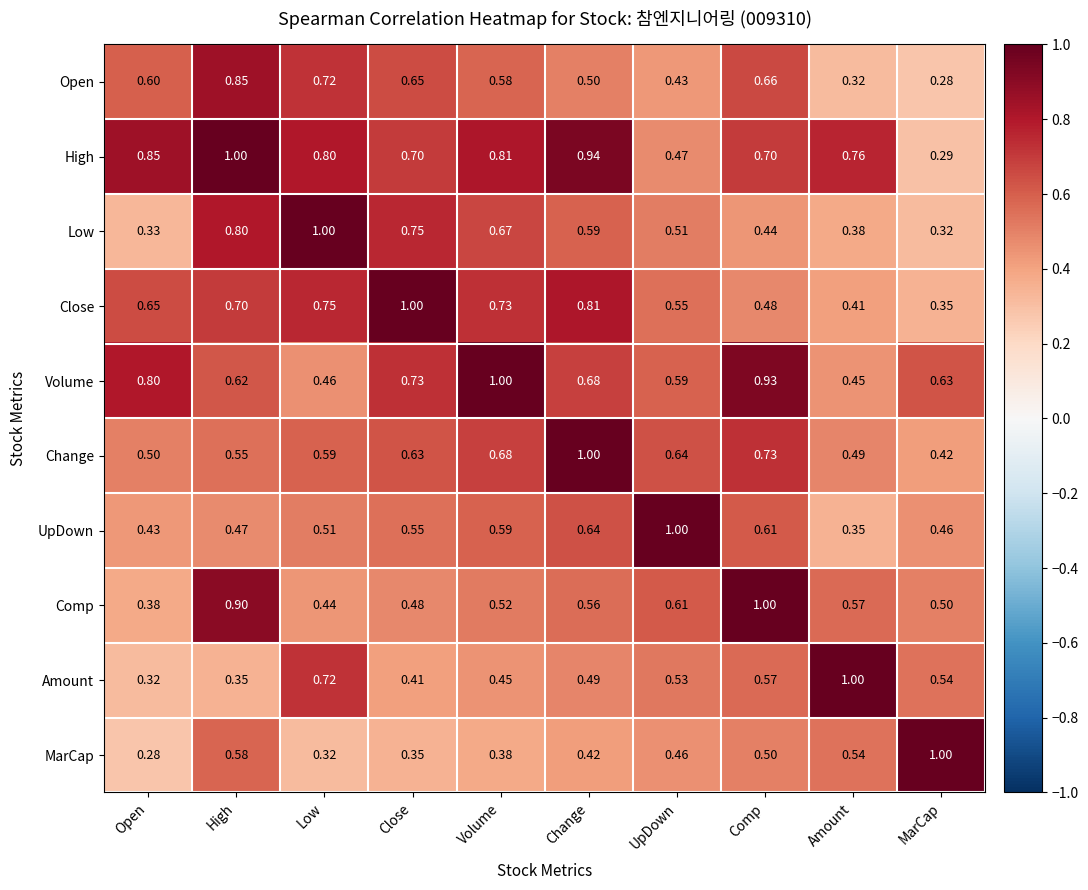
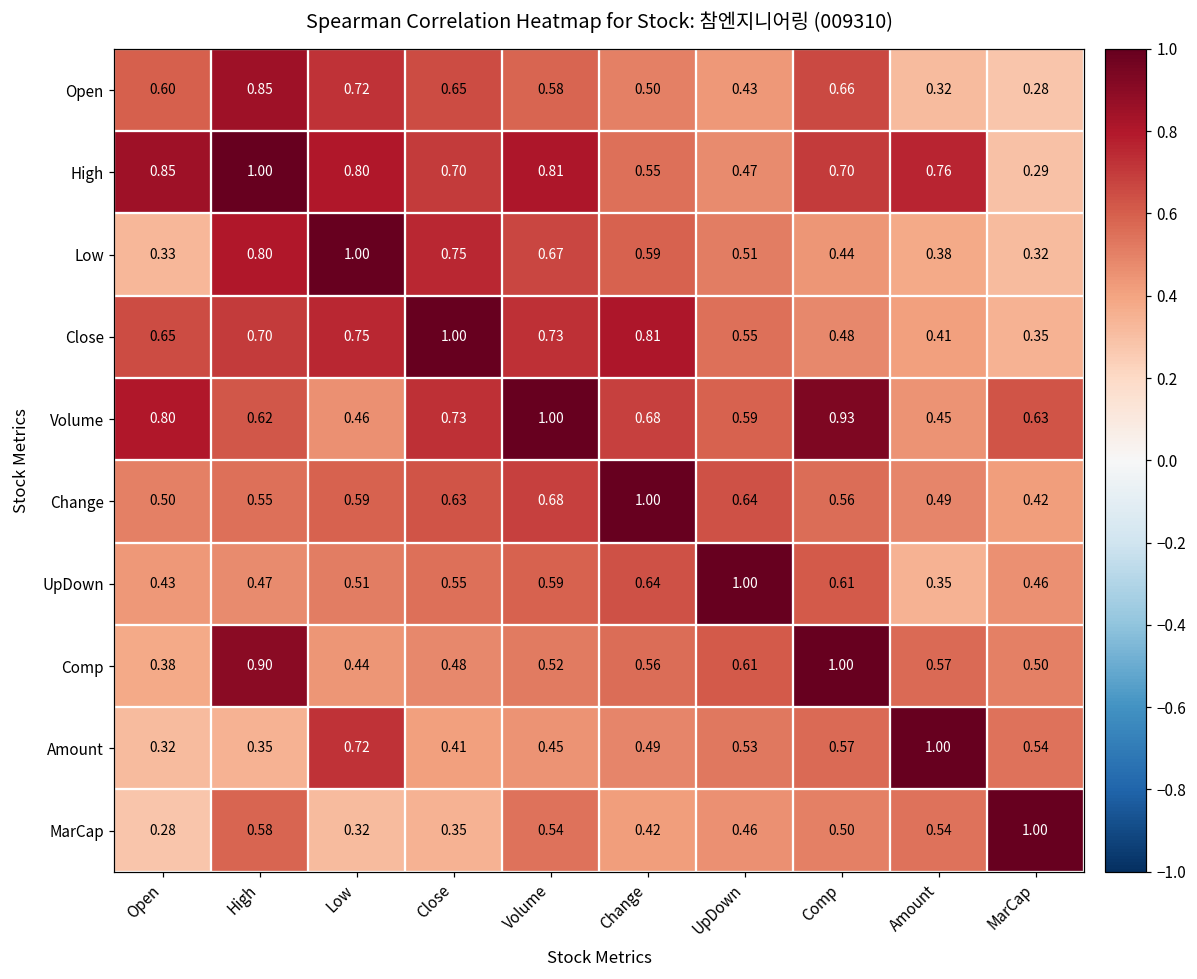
High, Change: 0.94 -> 0.55
Change, Comp: 0.73 -> 0.56
MarCap, Volume: 0.38 -> 0.54
